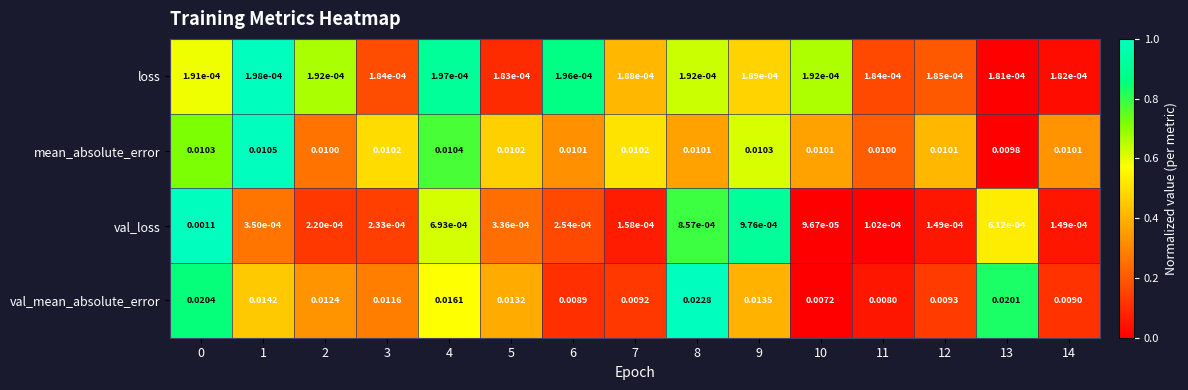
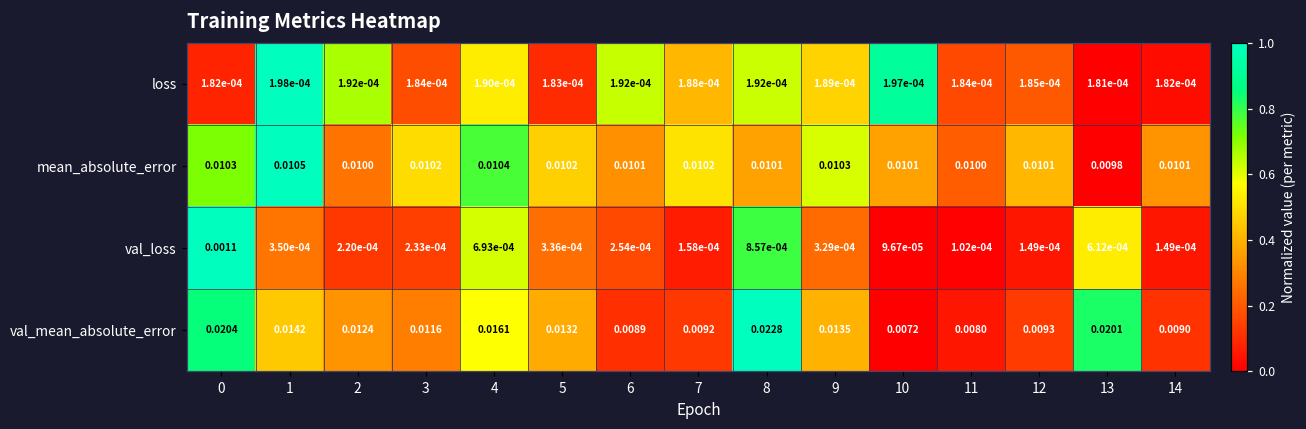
loss, 0: 1.91e-04 -> 1.82e-04
loss, 4: 1.97e-04 -> 1.90e-04
loss, 6: 1.96e-04 -> 1.92e-04
loss, 10: 1.92e-04 -> 1.97e-04
val_loss, 9: 9.76e-04 -> 3.29e-04
